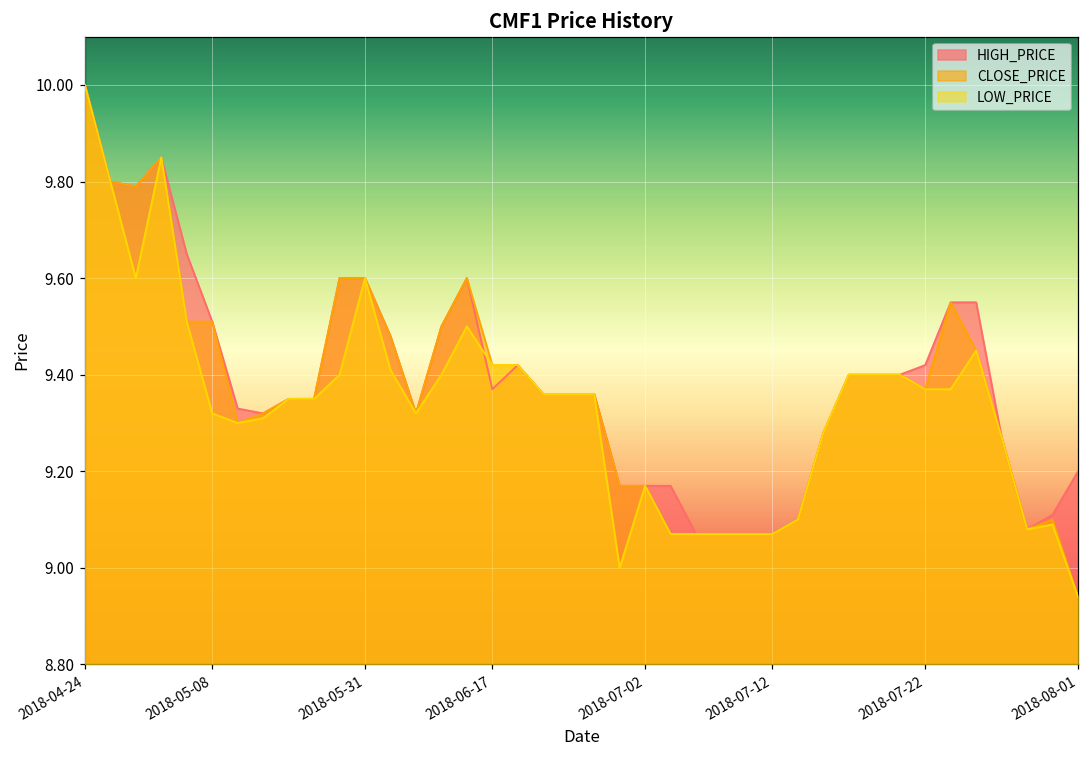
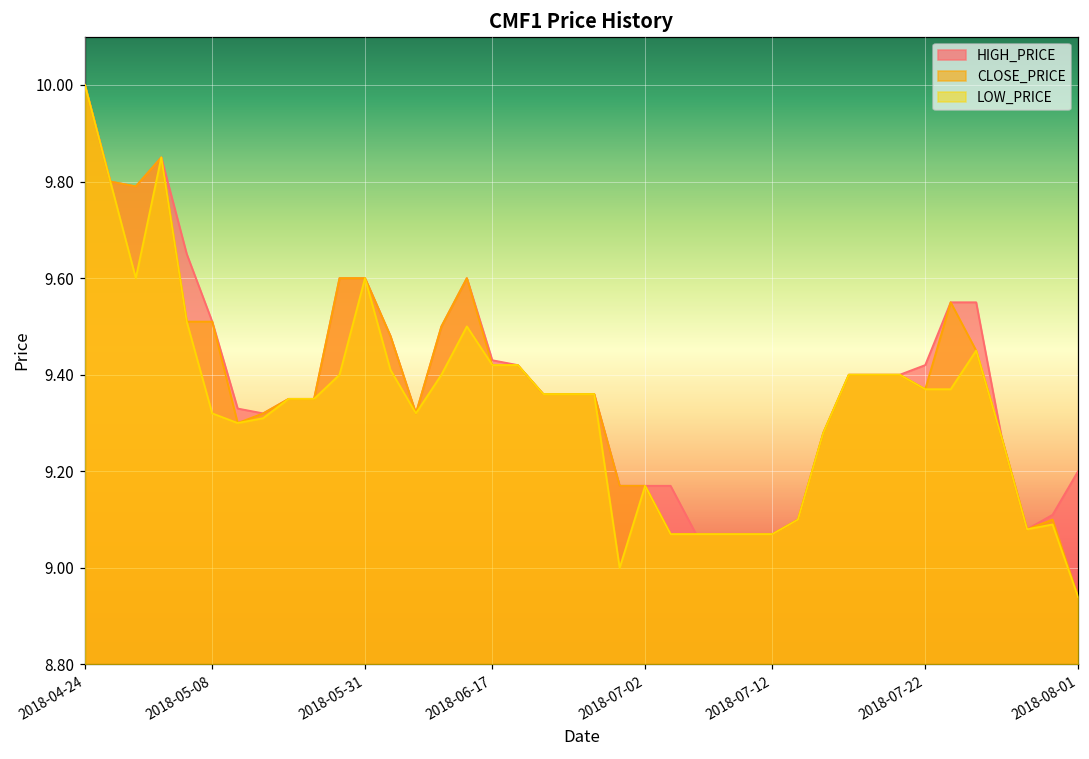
HIGH_PRICE, 2018-06-17: 9.37 -> 9.43
